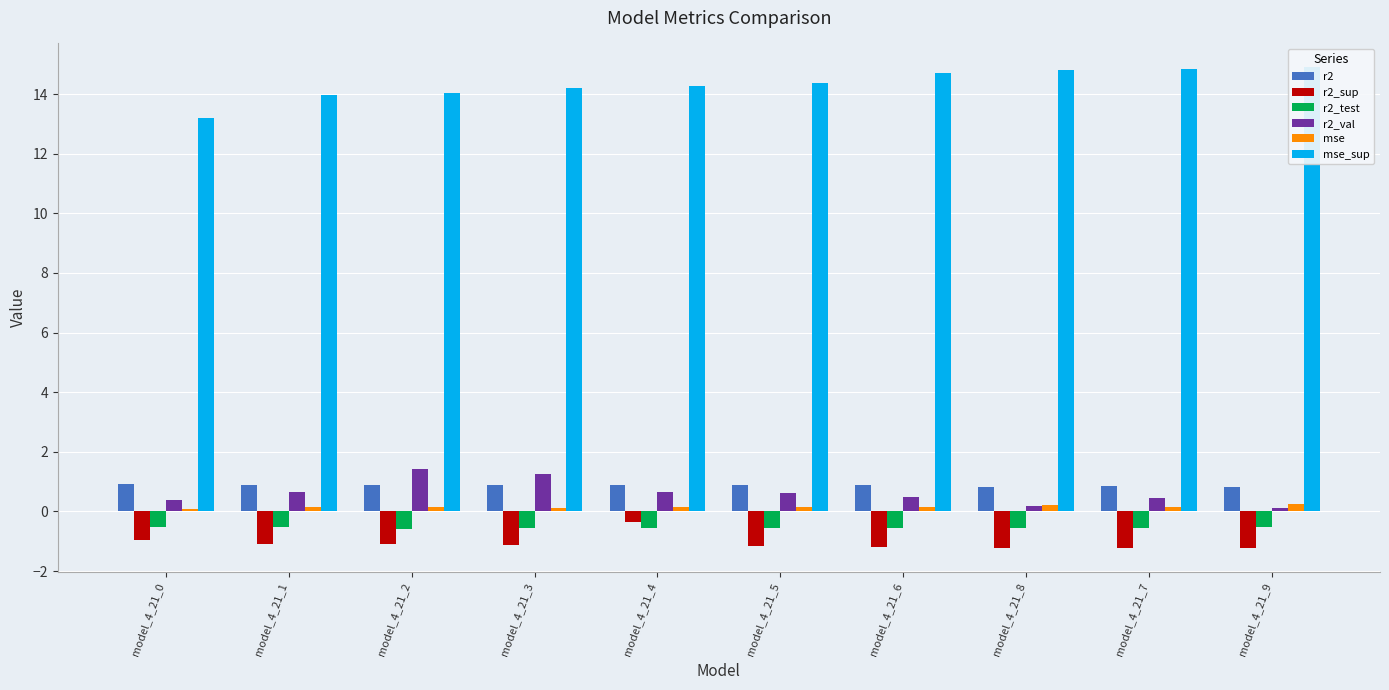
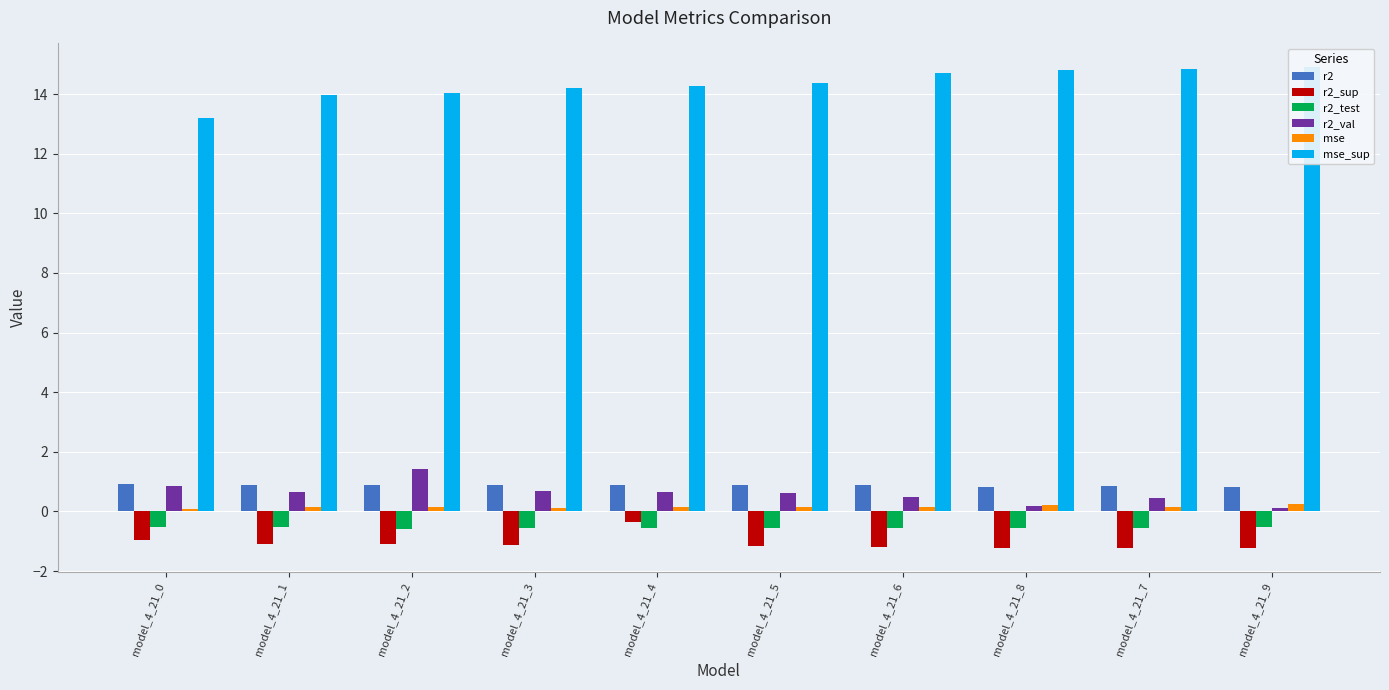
r2_val, model_4_21_0: 0.4 -> 0.9
r2_val, model_4_21_3: 1.3 -> 0.7
